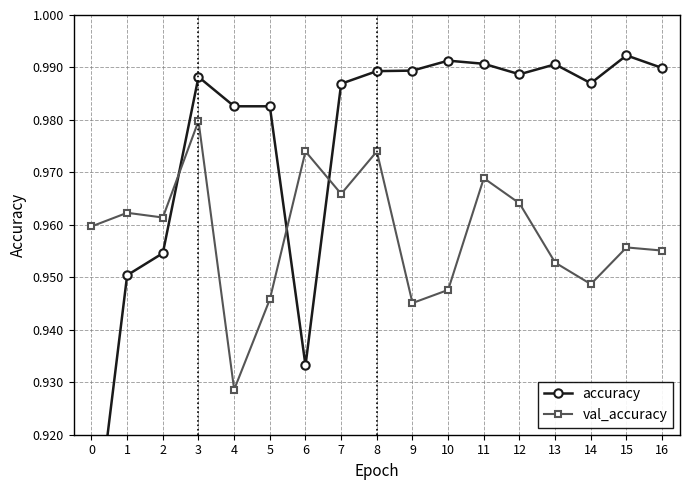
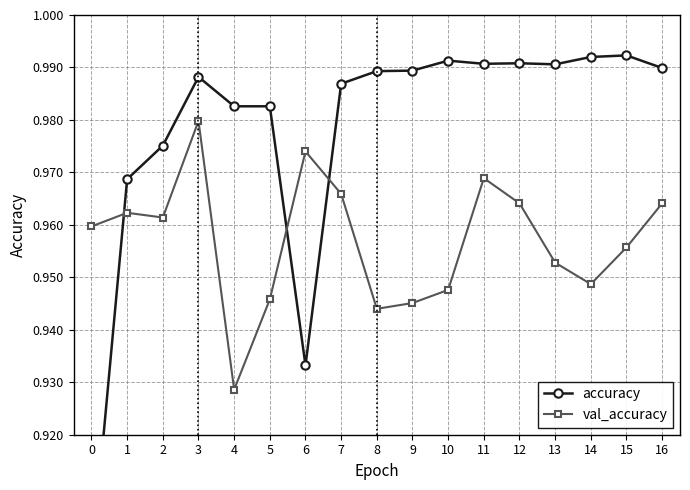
accuracy, 1: 0.950 -> 0.969
accuracy, 2: 0.955 -> 0.975
val_accuracy, 8: 0.974 -> 0.944
accuracy, 12: 0.989 -> 0.991
accuracy, 14: 0.987 -> 0.992
val_accuracy, 16: 0.955 -> 0.964
